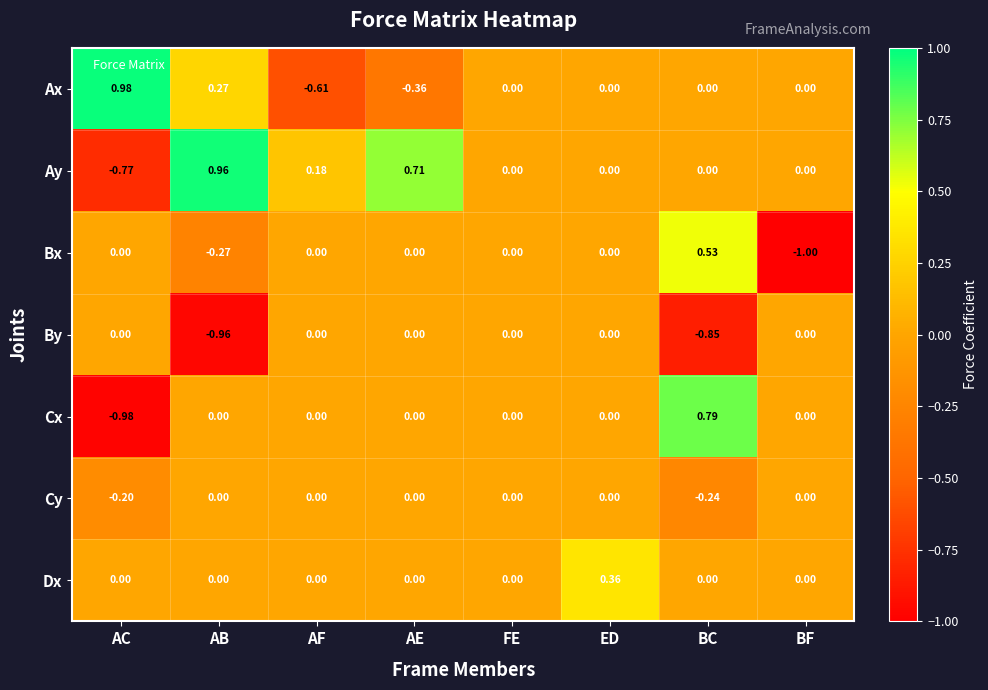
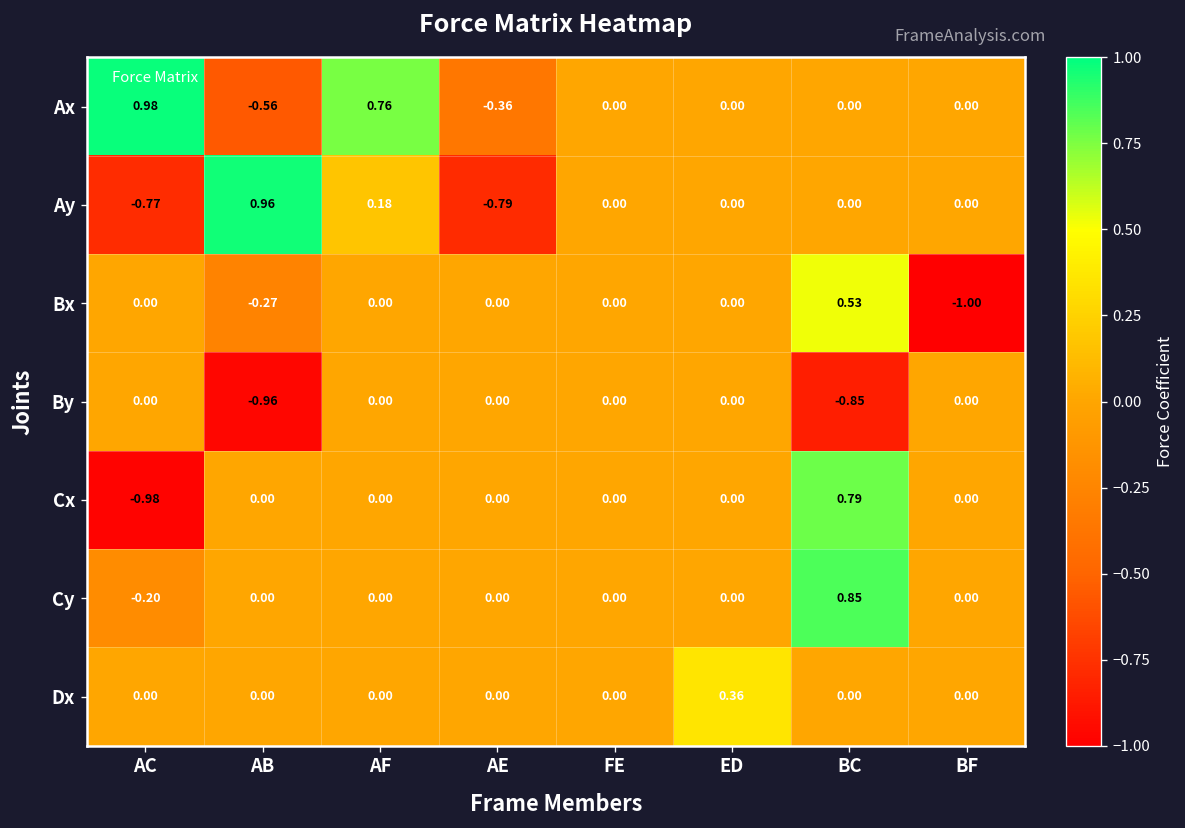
Ax, AB: 0.27 -> -0.56
Ax, AF: -0.61 -> 0.76
Ay, AE: 0.71 -> -0.79
Cy, BC: -0.24 -> 0.85
